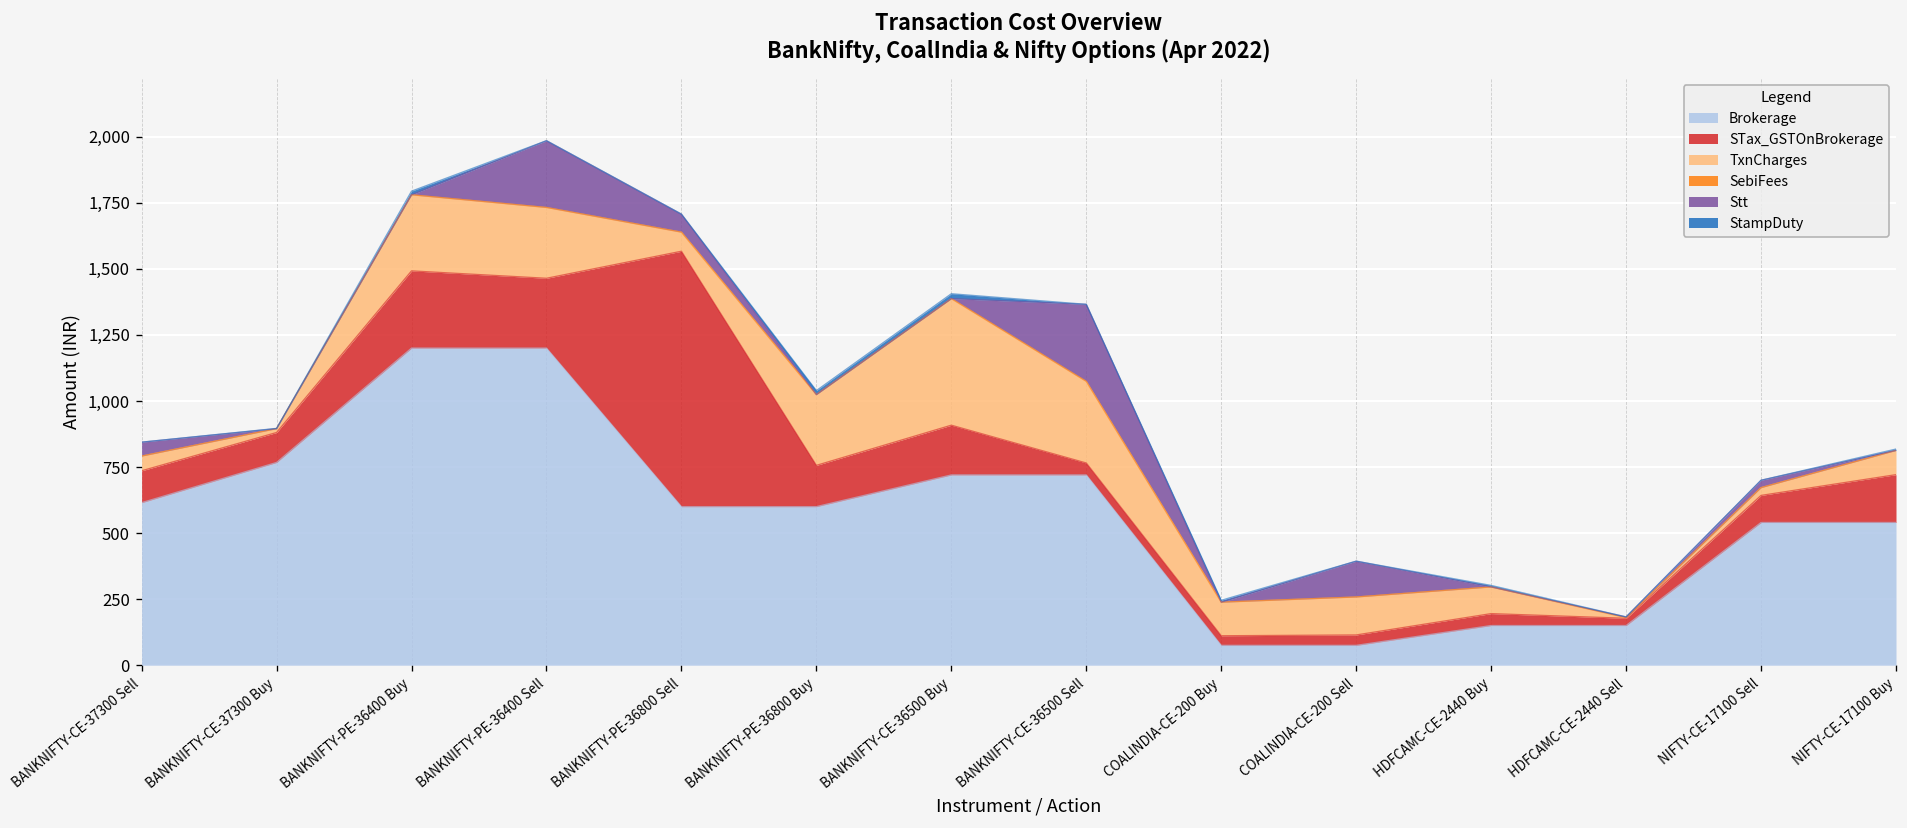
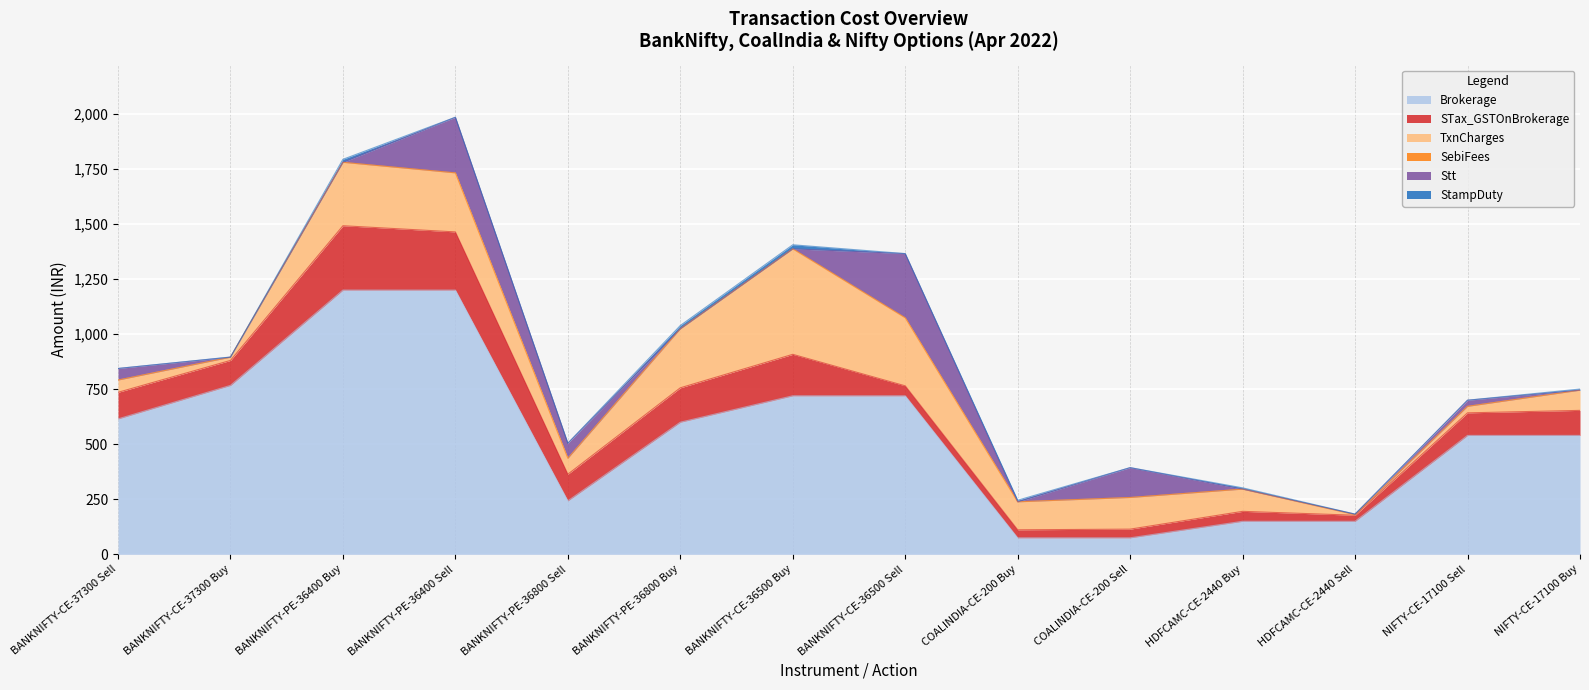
Brokerage, BANKNIFTY-PE-36800 Sell: 600 -> 240
STax_GSTOnBrokerage, BANKNIFTY-PE-36800 Sell: 970 -> 120
STax_GSTOnBrokerage, NIFTY-CE-17100 Buy: 180 -> 110
